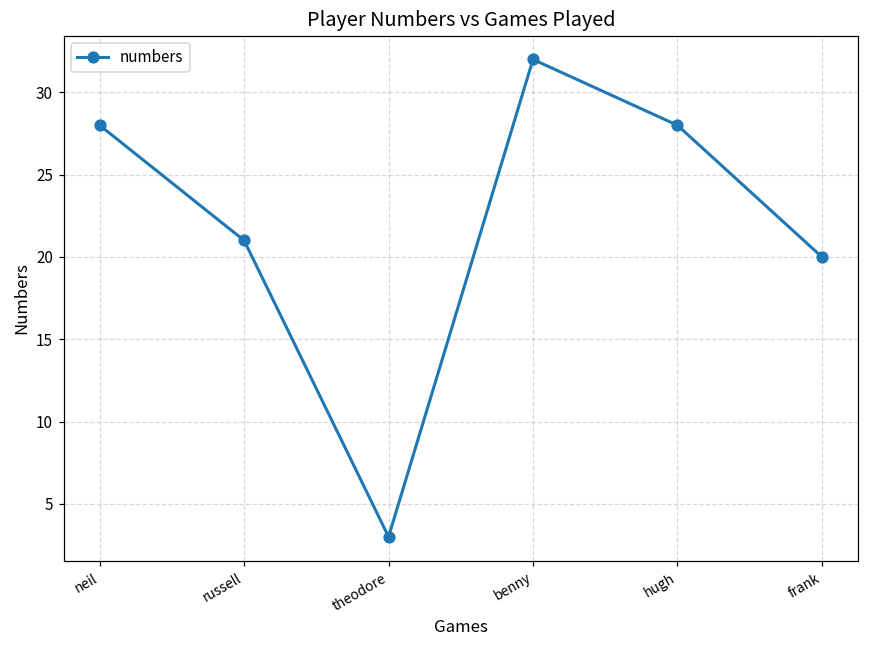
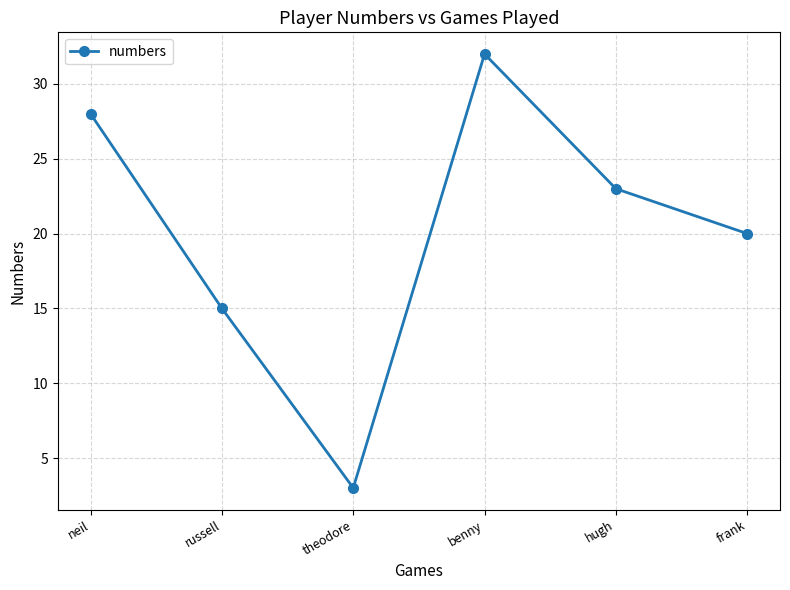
russell: 21 -> 15
hugh: 28 -> 23
